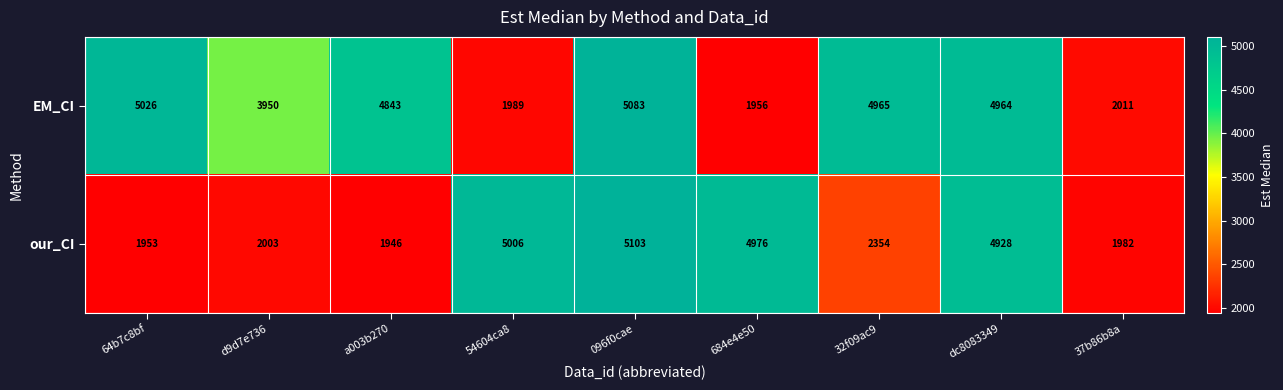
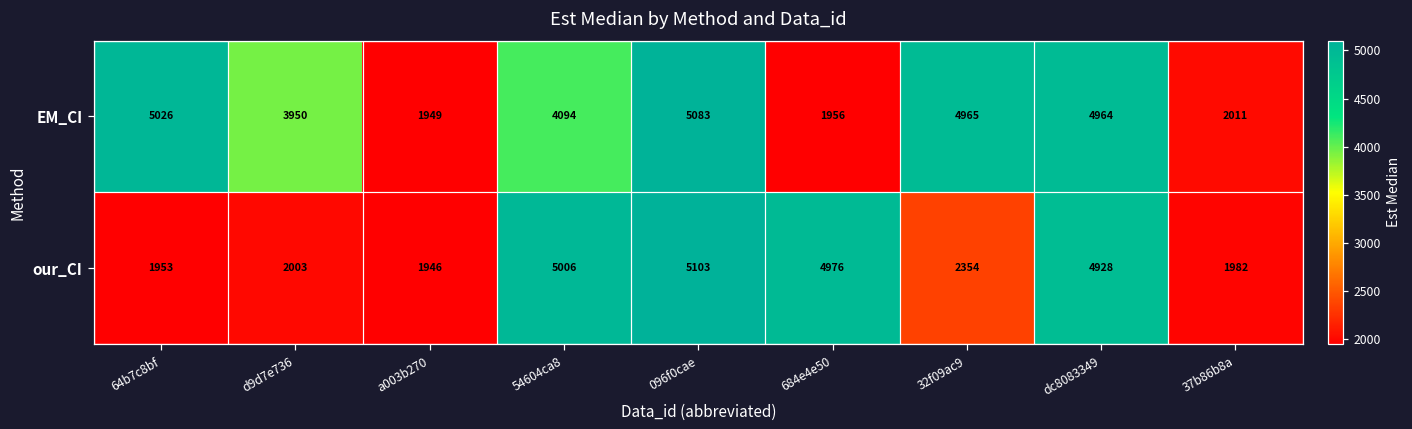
EM_CI, a003b270: 4843 -> 1949
EM_CI, 54604ca8: 1989 -> 4094
